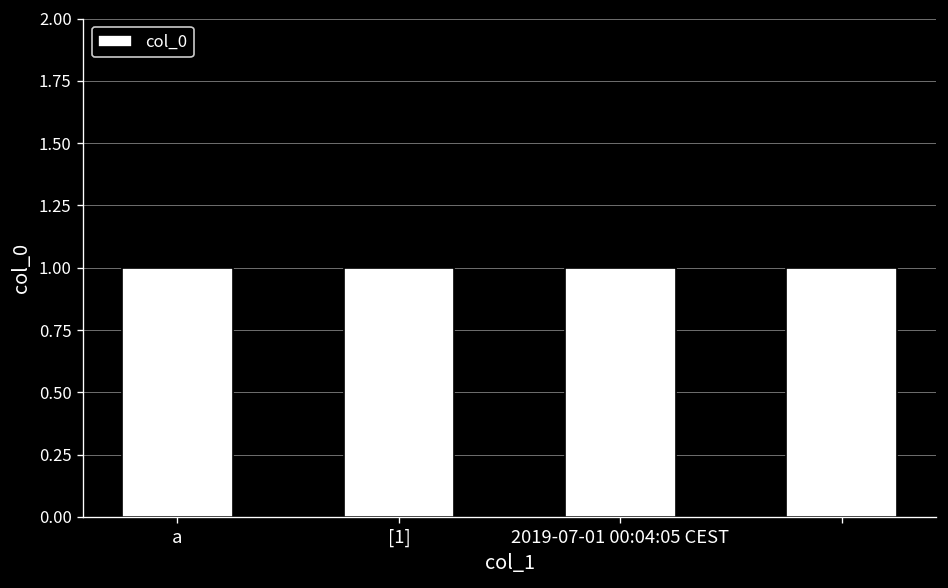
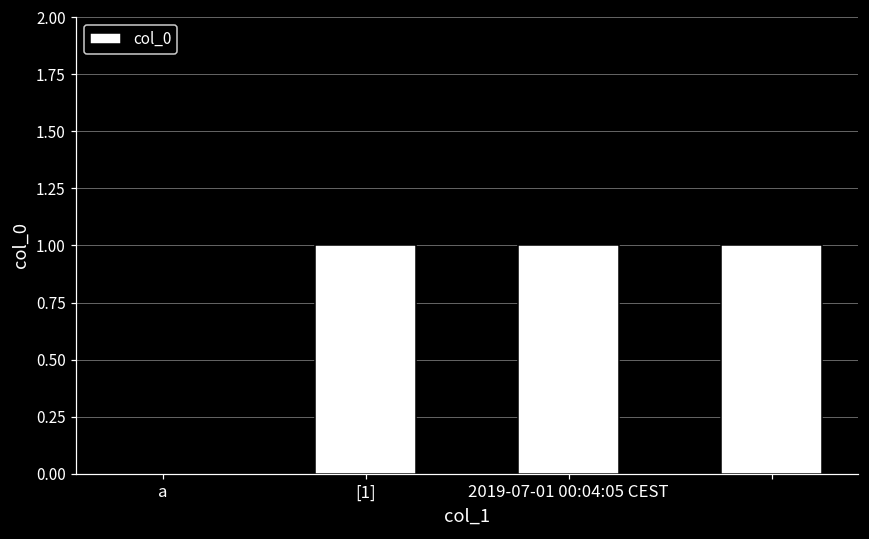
a: 1 -> 0
